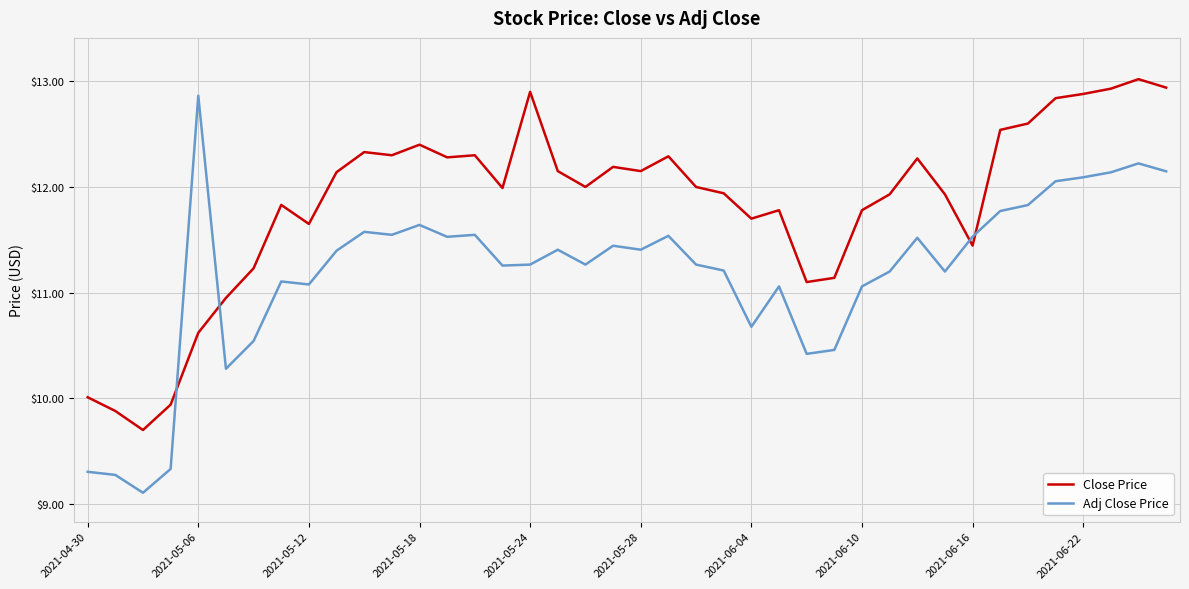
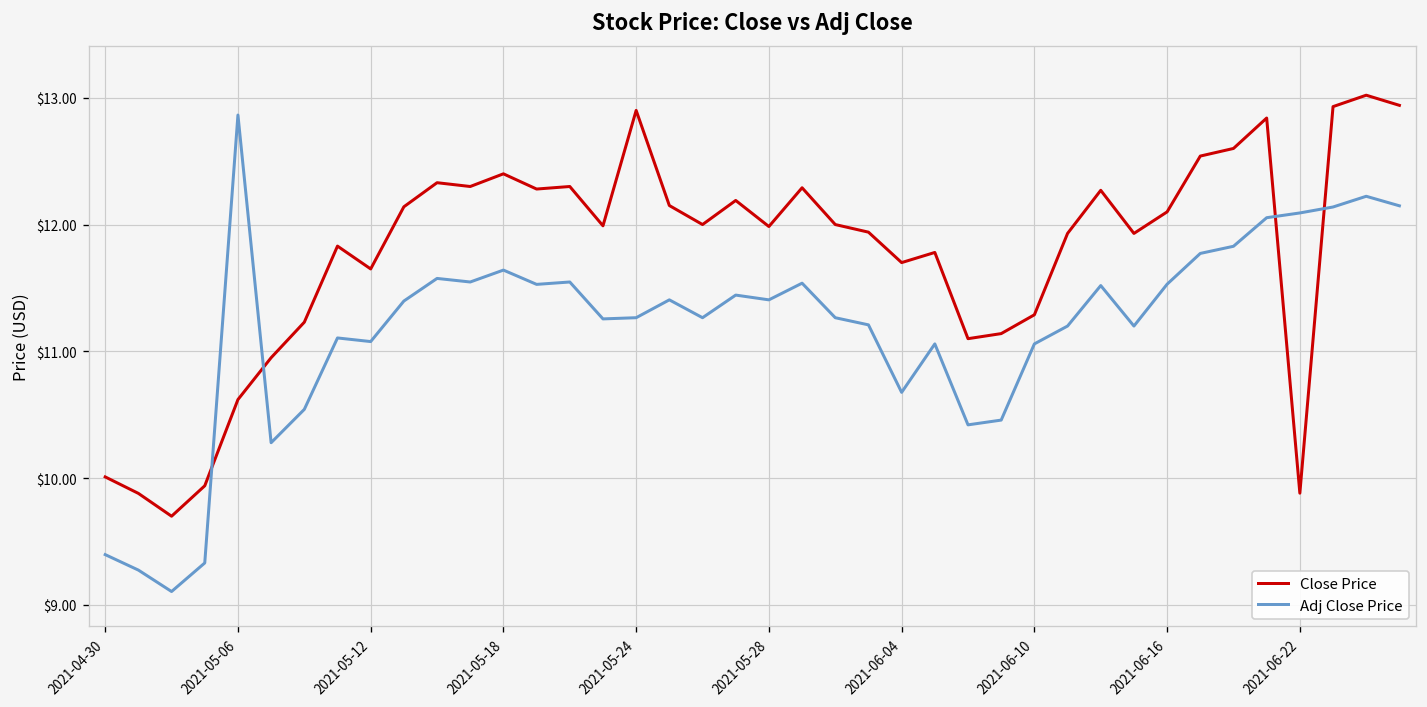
Adj Close Price, 2021-04-30: $9.30 -> $9.40
Close Price, 2021-05-28: $12.15 -> $11.98
Close Price, 2021-06-10: $11.78 -> $11.29
Close Price, 2021-06-16: $11.45 -> $12.10
Close Price, 2021-06-22: $12.88 -> $9.88
